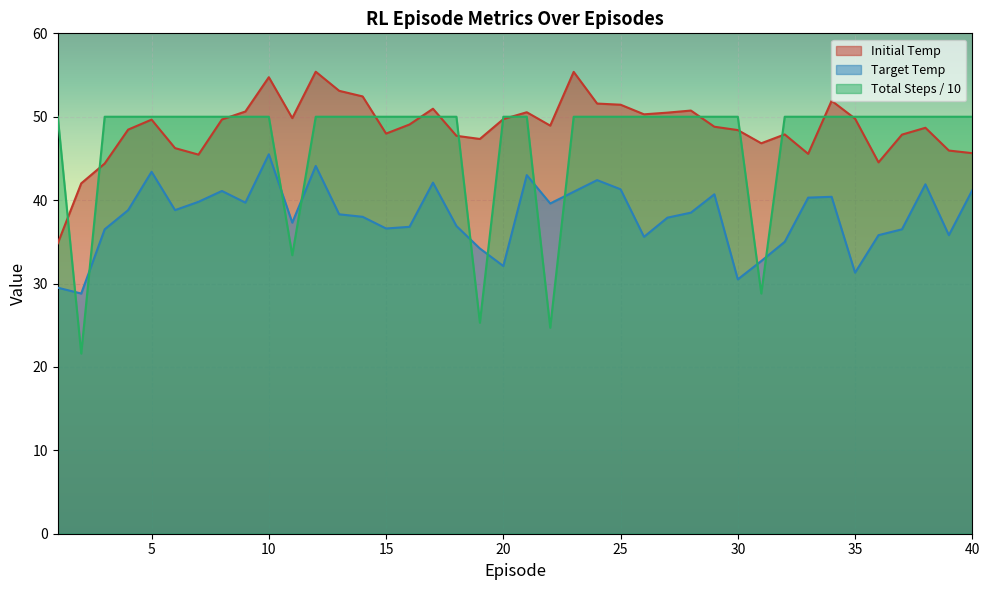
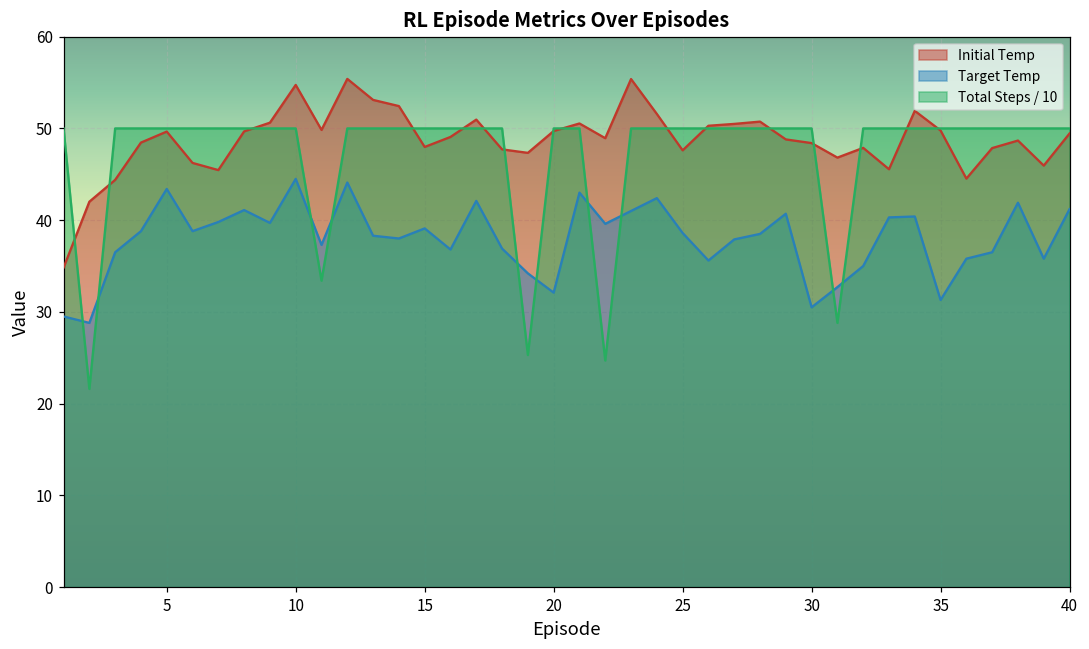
Target Temp, 10: 46 -> 45
Target Temp, 15: 37 -> 39
Initial Temp, 25: 51 -> 48
Target Temp, 25: 41 -> 39
Initial Temp, 40: 46 -> 49
